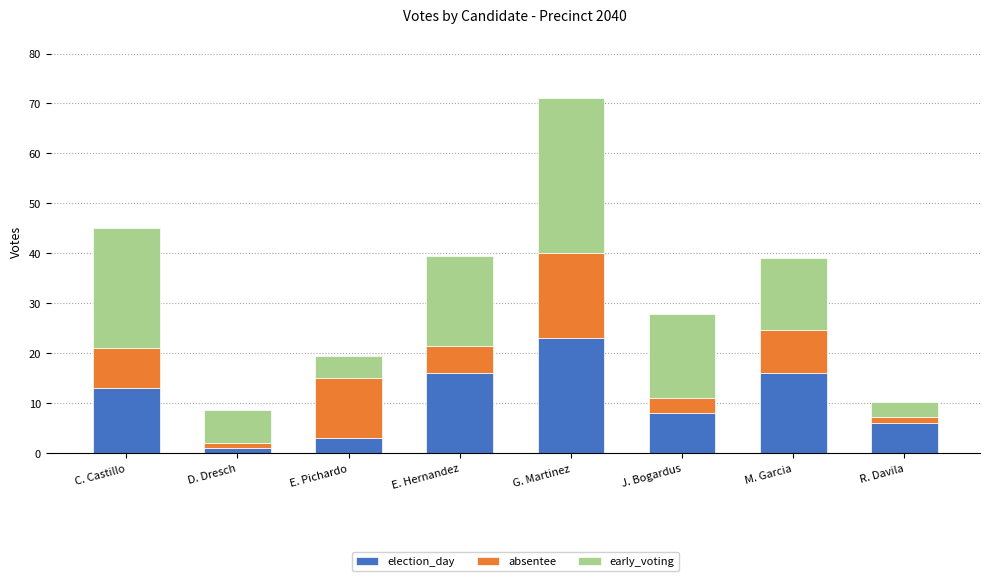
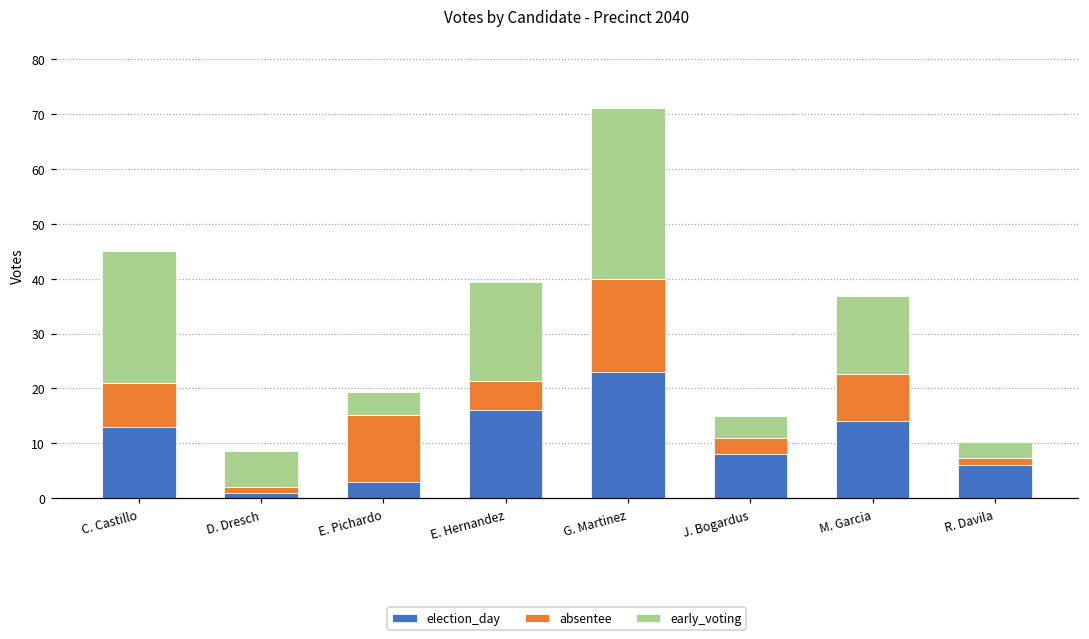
early_voting, J. Bogardus: 17 -> 4
election_day, M. Garcia: 16 -> 14
